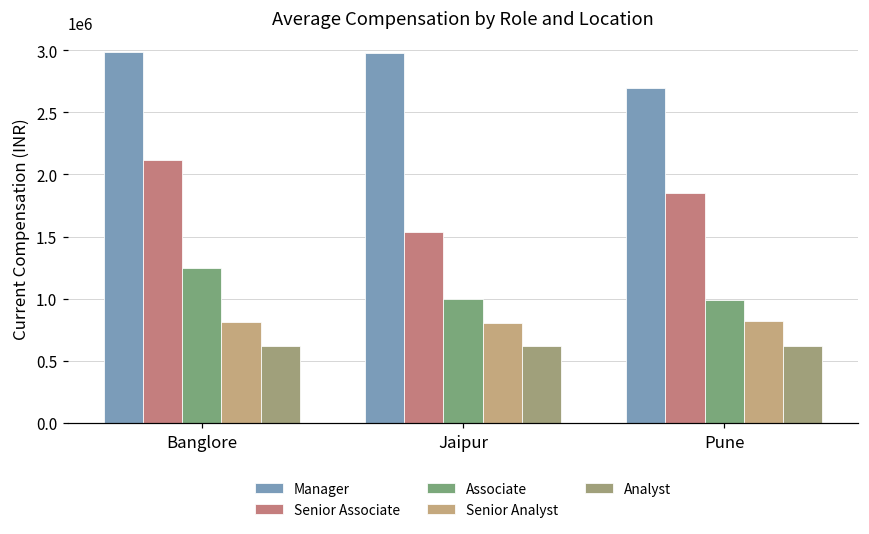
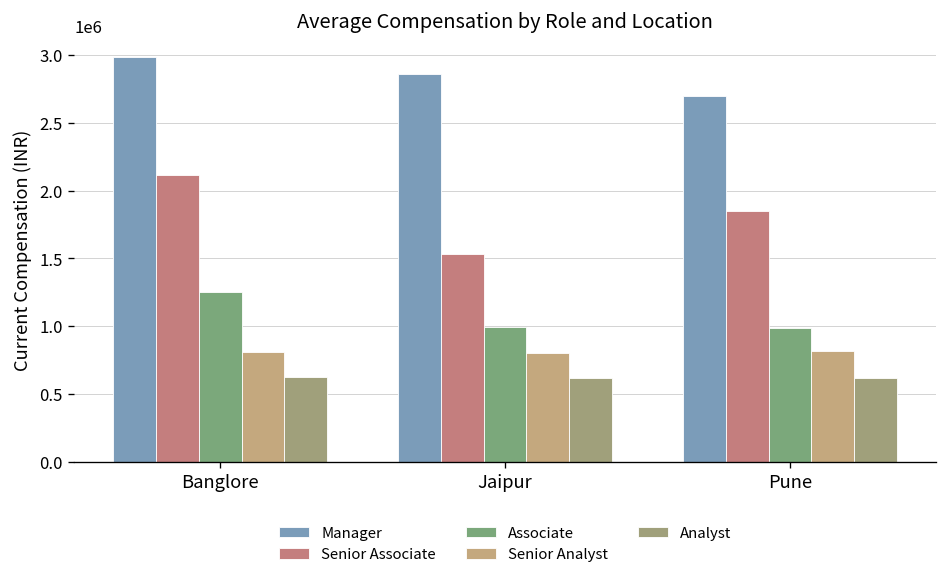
Manager, Jaipur: 2970000 -> 2860000
